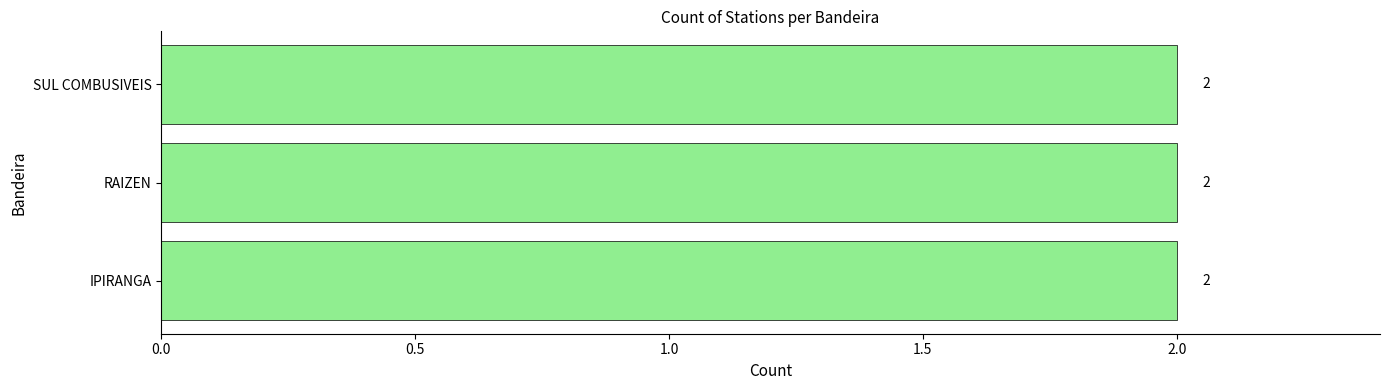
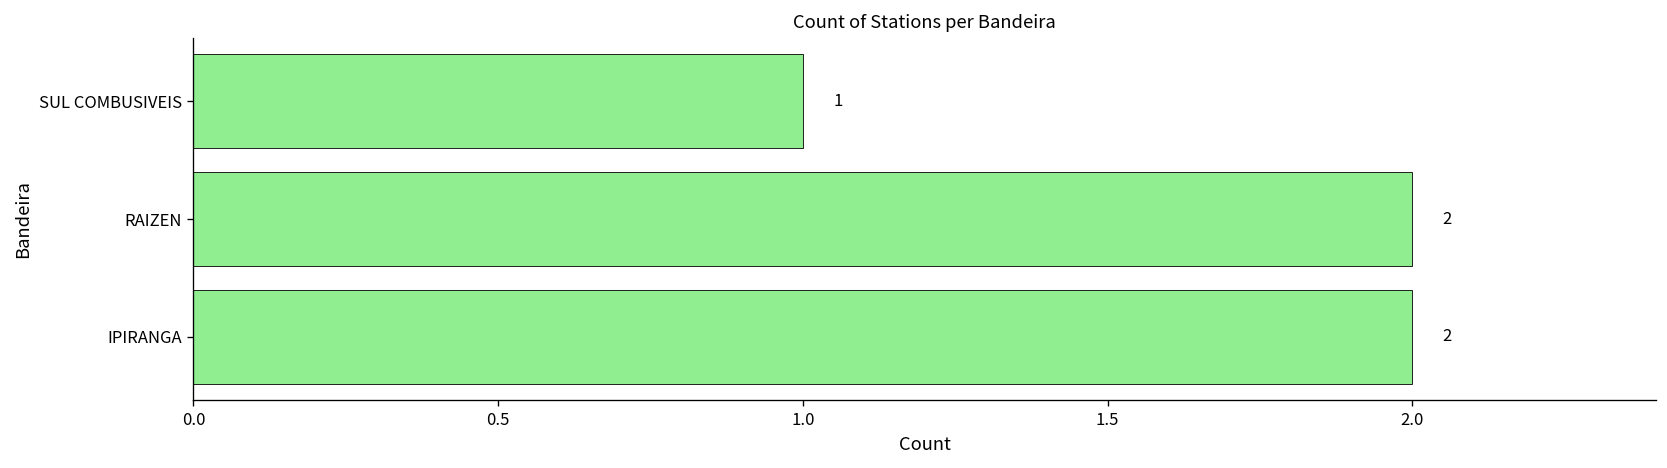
SUL COMBUSIVEIS: 2 -> 1
